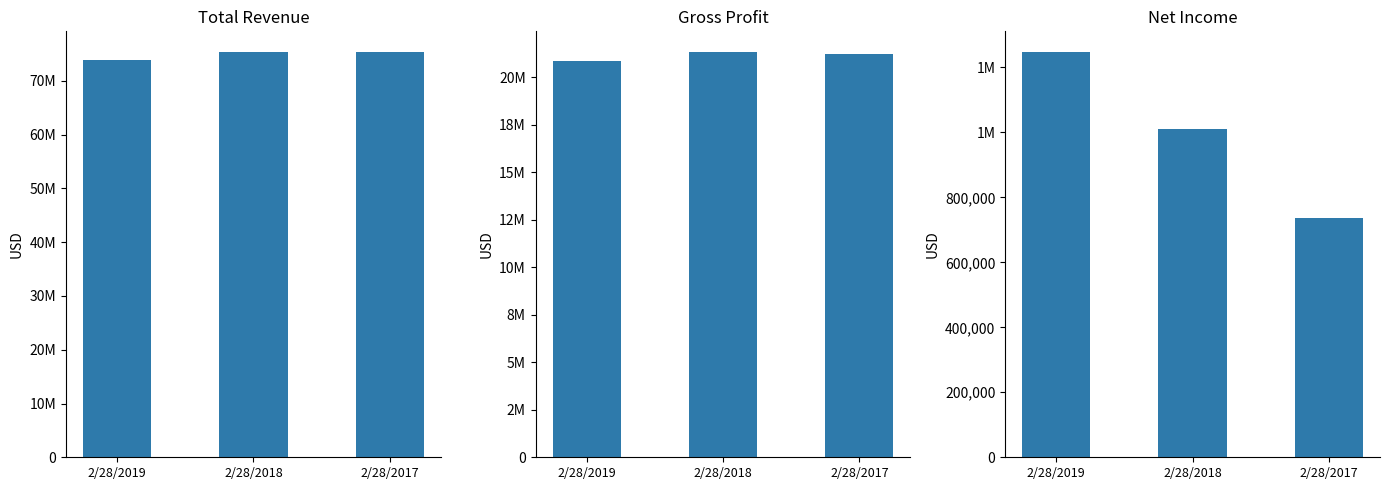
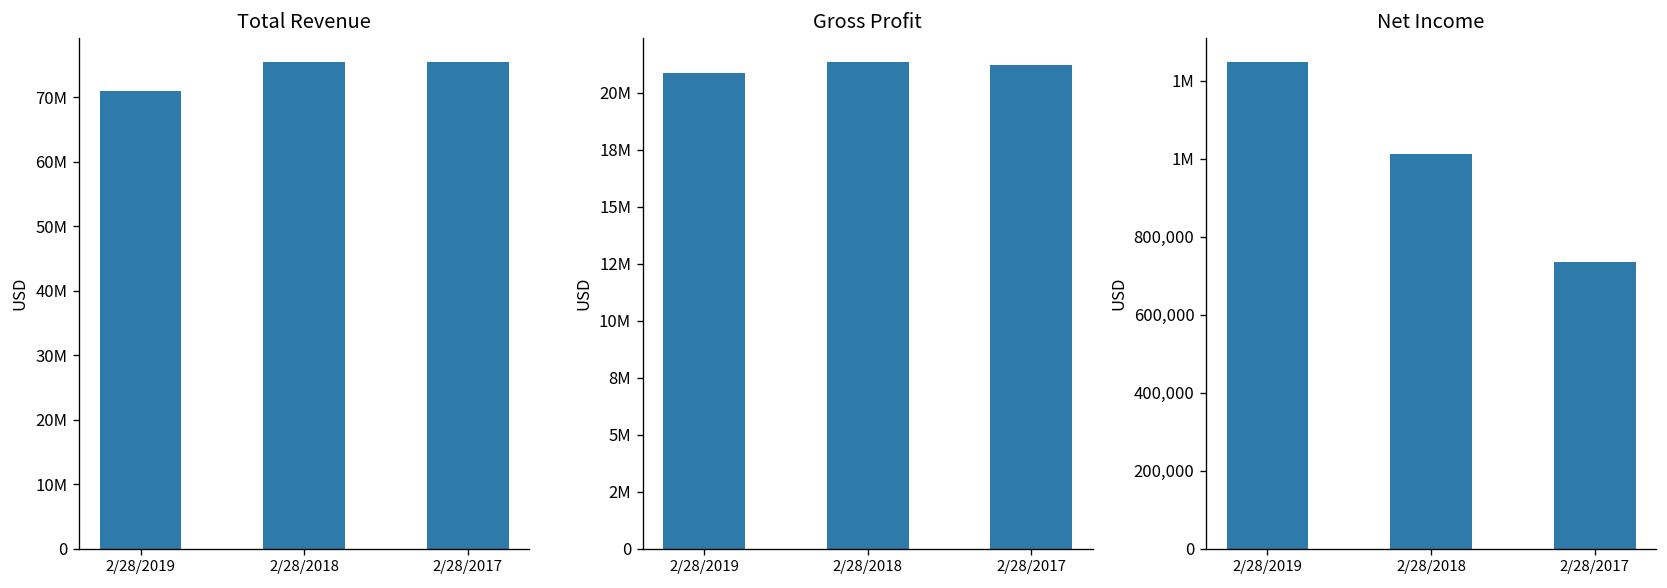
Total Revenue, 2/28/2019: 74000000 -> 71000000
